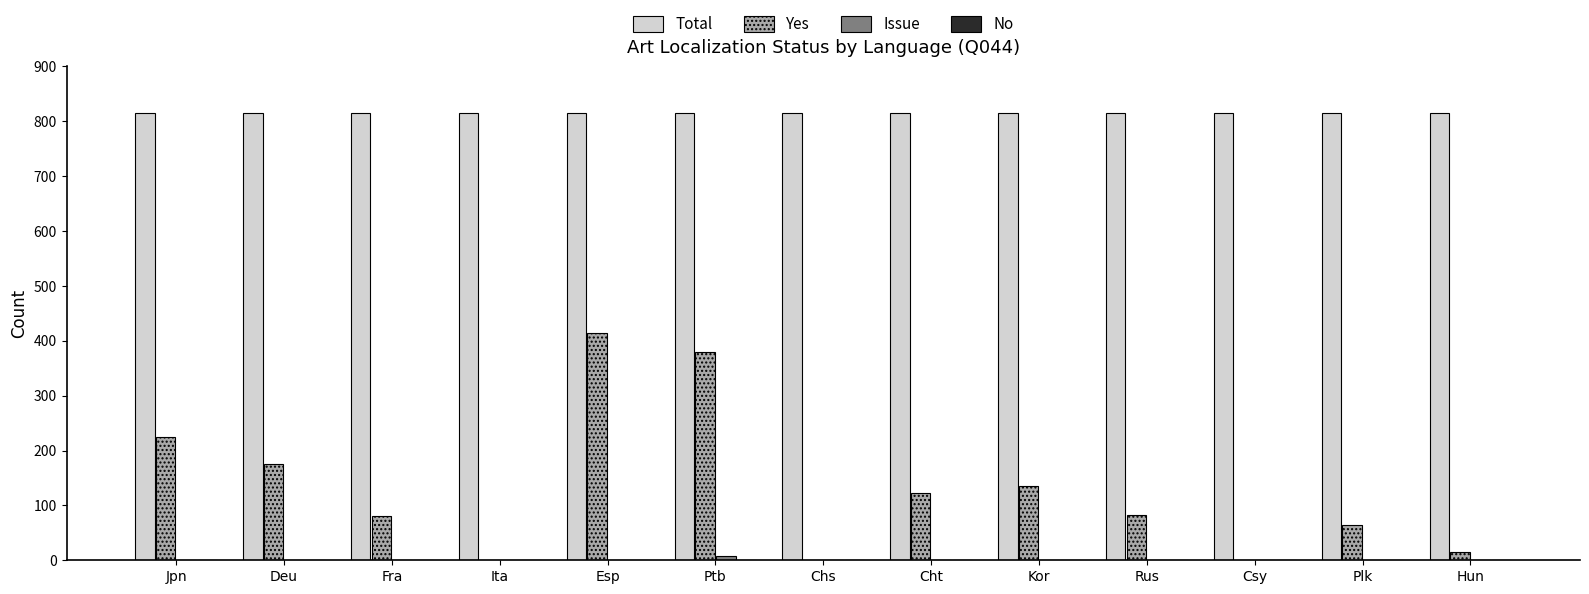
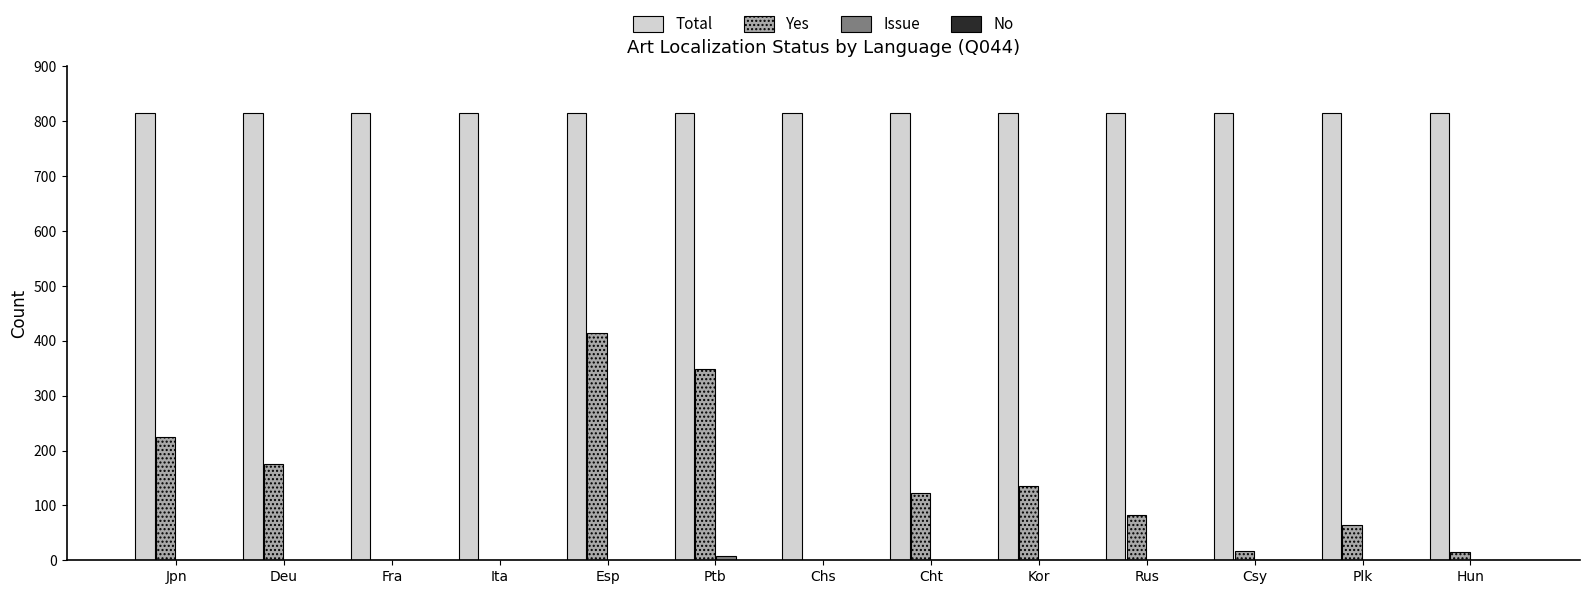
Yes, Fra: 80 -> 0
Yes, Ptb: 380 -> 350
Yes, Csy: 0 -> 20
